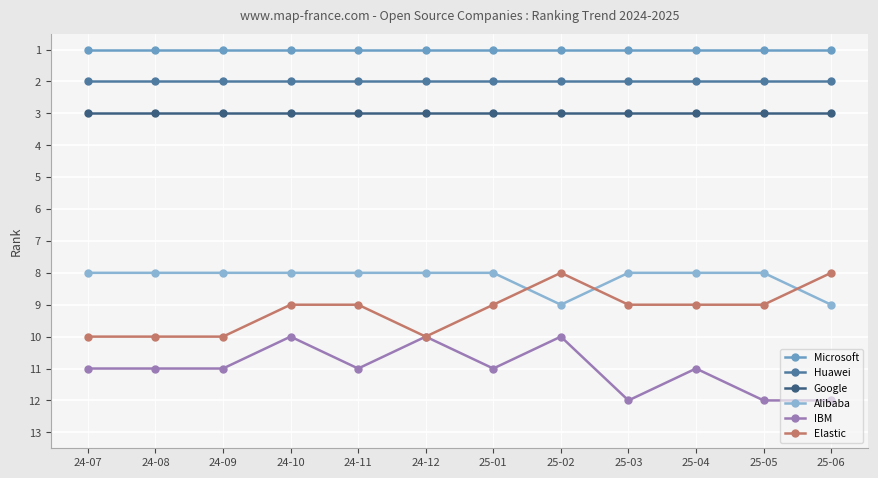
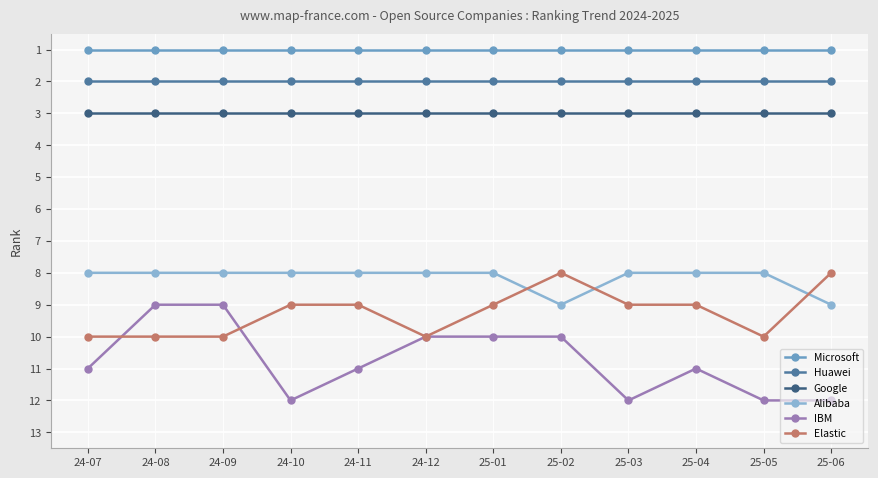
IBM, 24-08: 11 -> 9
IBM, 24-09: 11 -> 9
IBM, 24-10: 10 -> 12
IBM, 25-01: 11 -> 10
Elastic, 25-05: 9 -> 10
